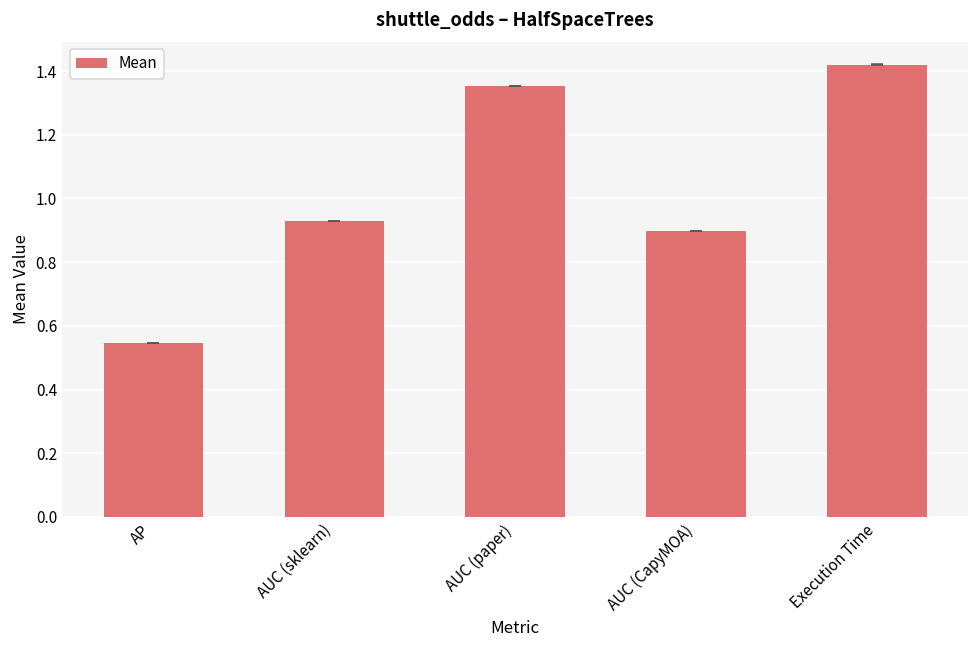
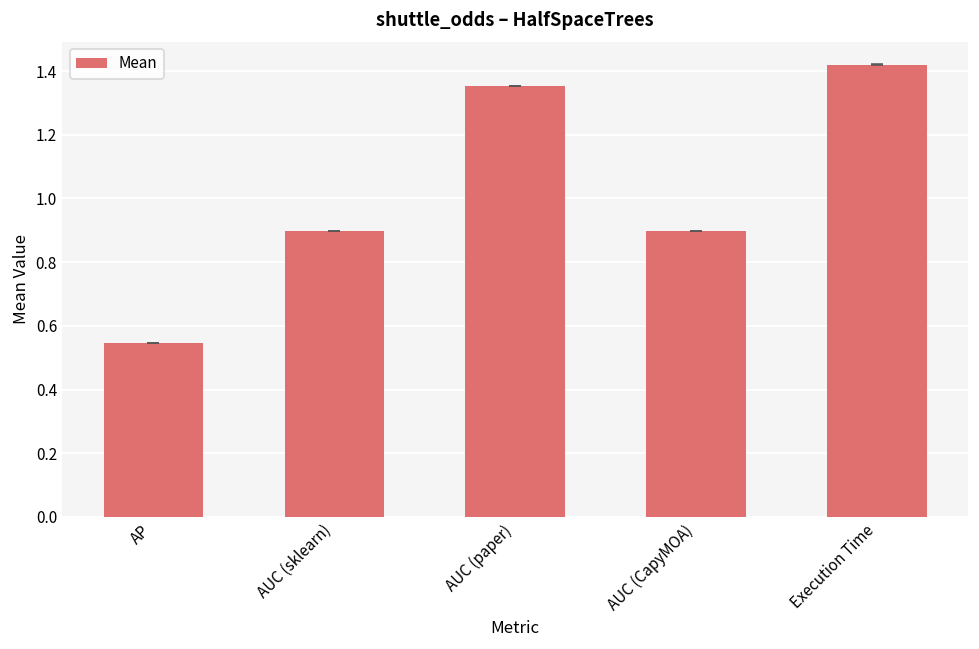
Mean, AUC (sklearn): 0.93 -> 0.90
